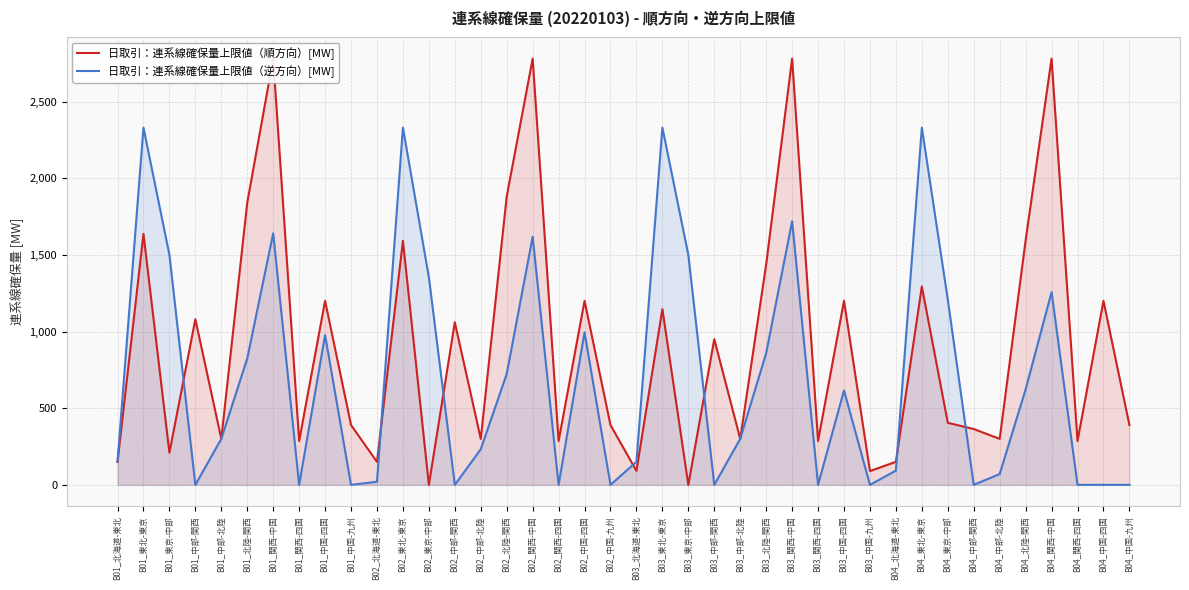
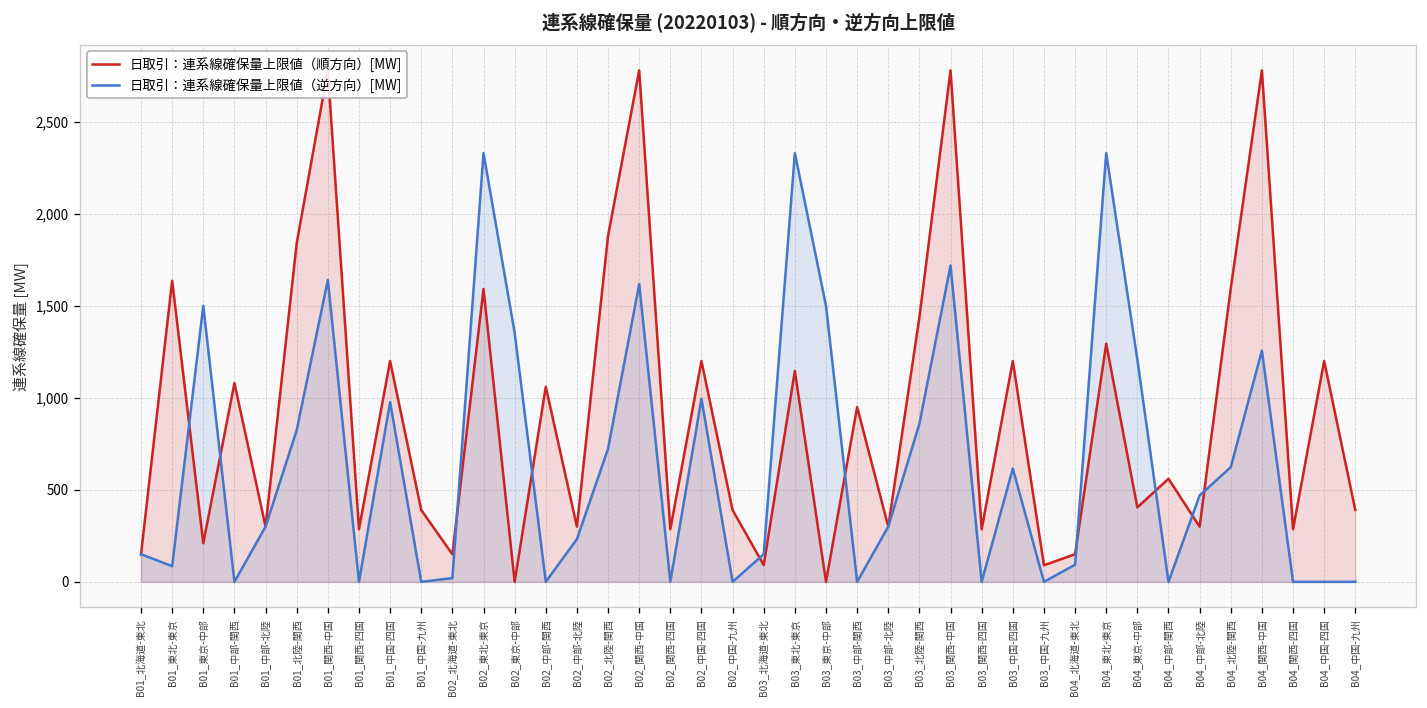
日取引：連系線確保量上限値（逆方向）[MW], B01_東北-東京: 2,330 -> 90
日取引：連系線確保量上限値（順方向）[MW], B04_中部-関西: 360 -> 560
日取引：連系線確保量上限値（逆方向）[MW], B04_中部-北陸: 70 -> 470
